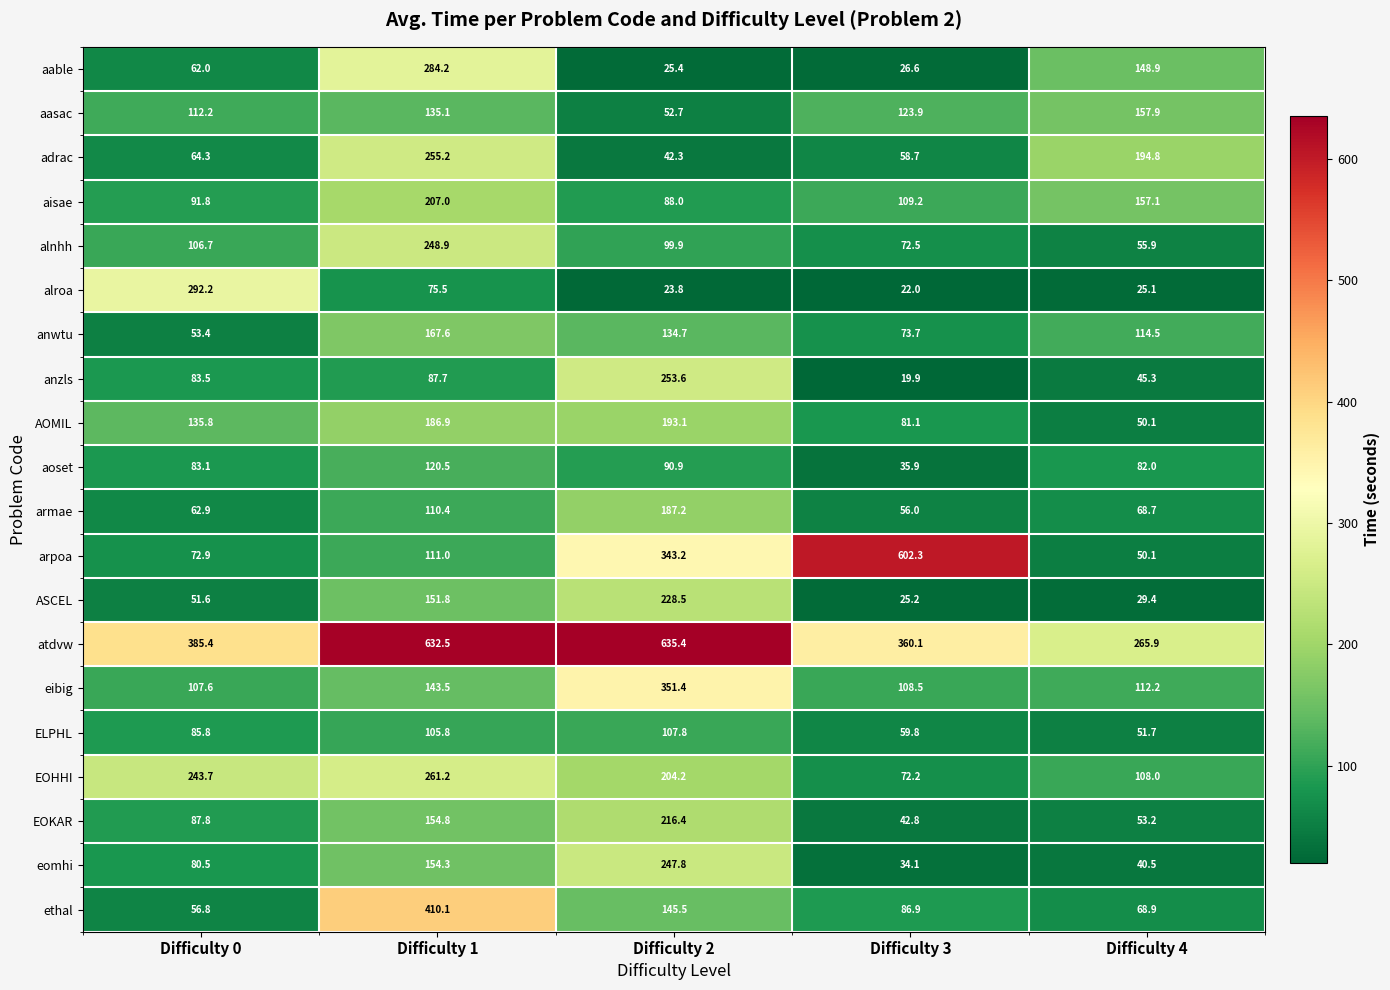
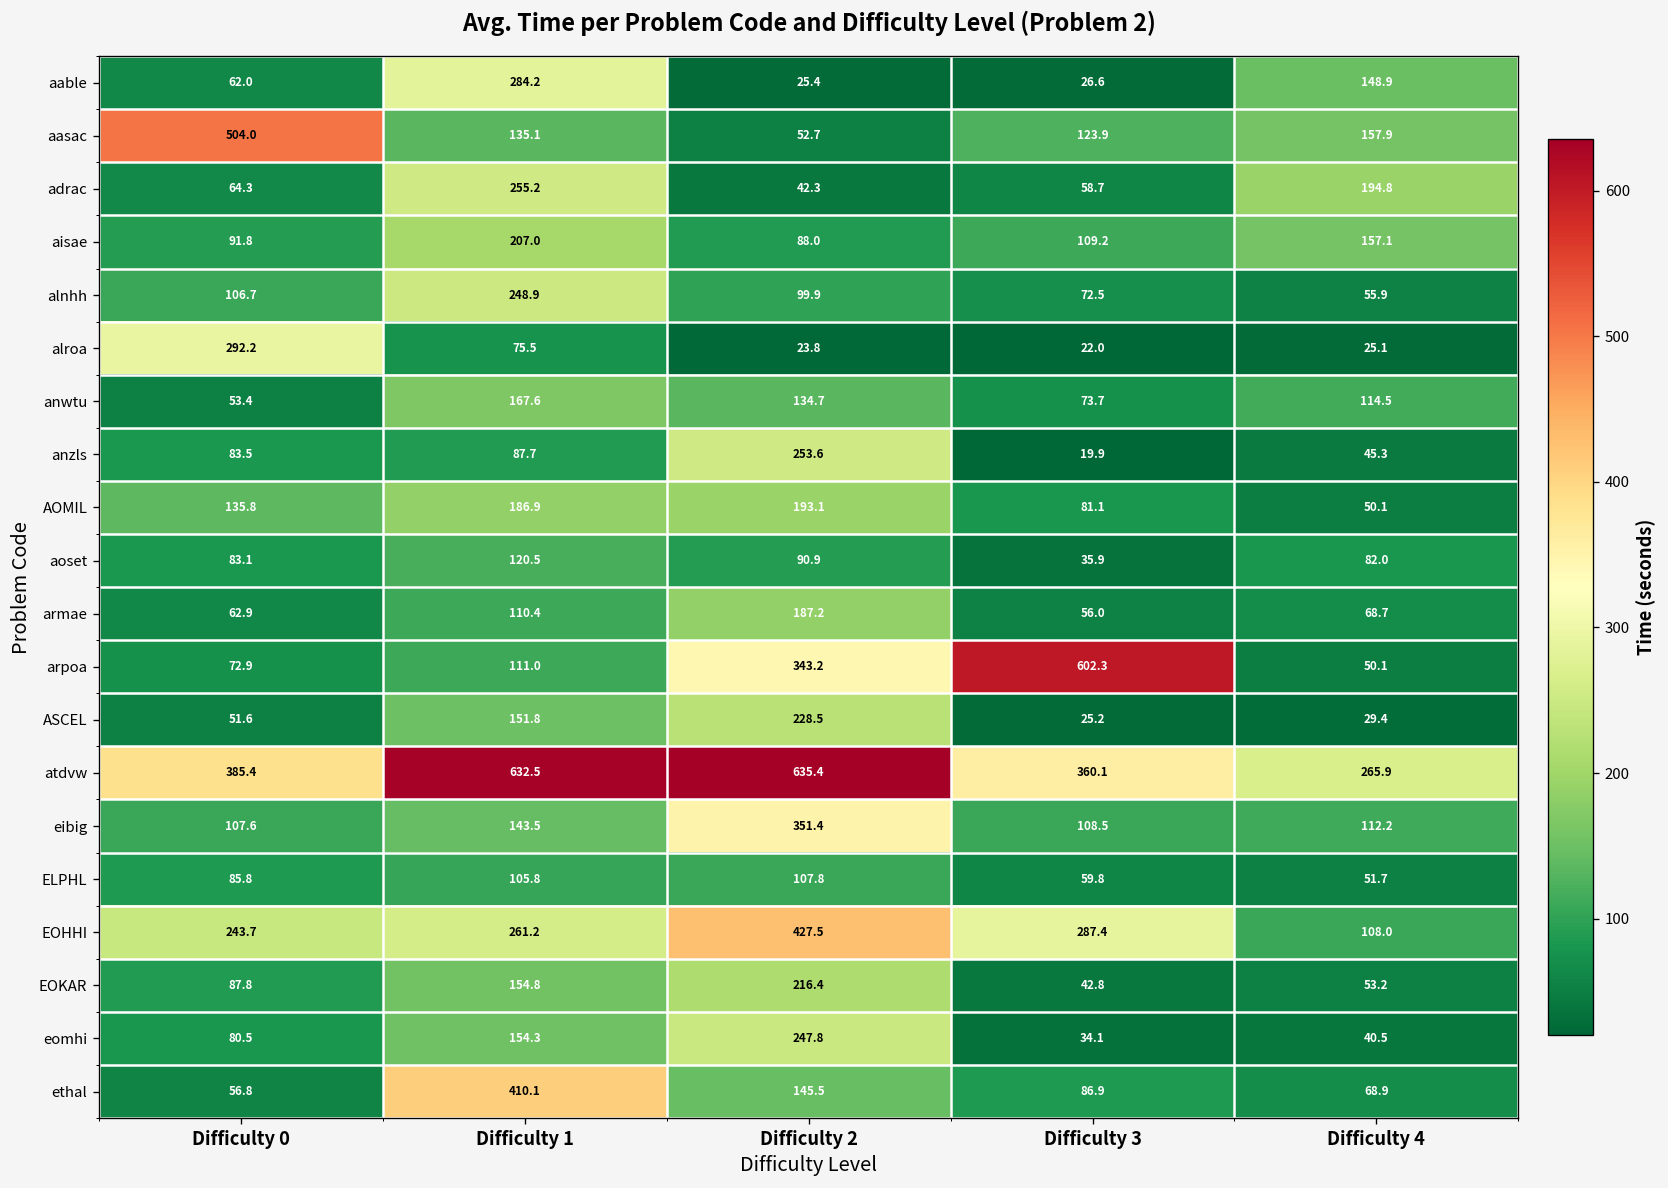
aasac, Difficulty 0: 112.2 -> 504.0
EOHHI, Difficulty 2: 204.2 -> 427.5
EOHHI, Difficulty 3: 72.2 -> 287.4
